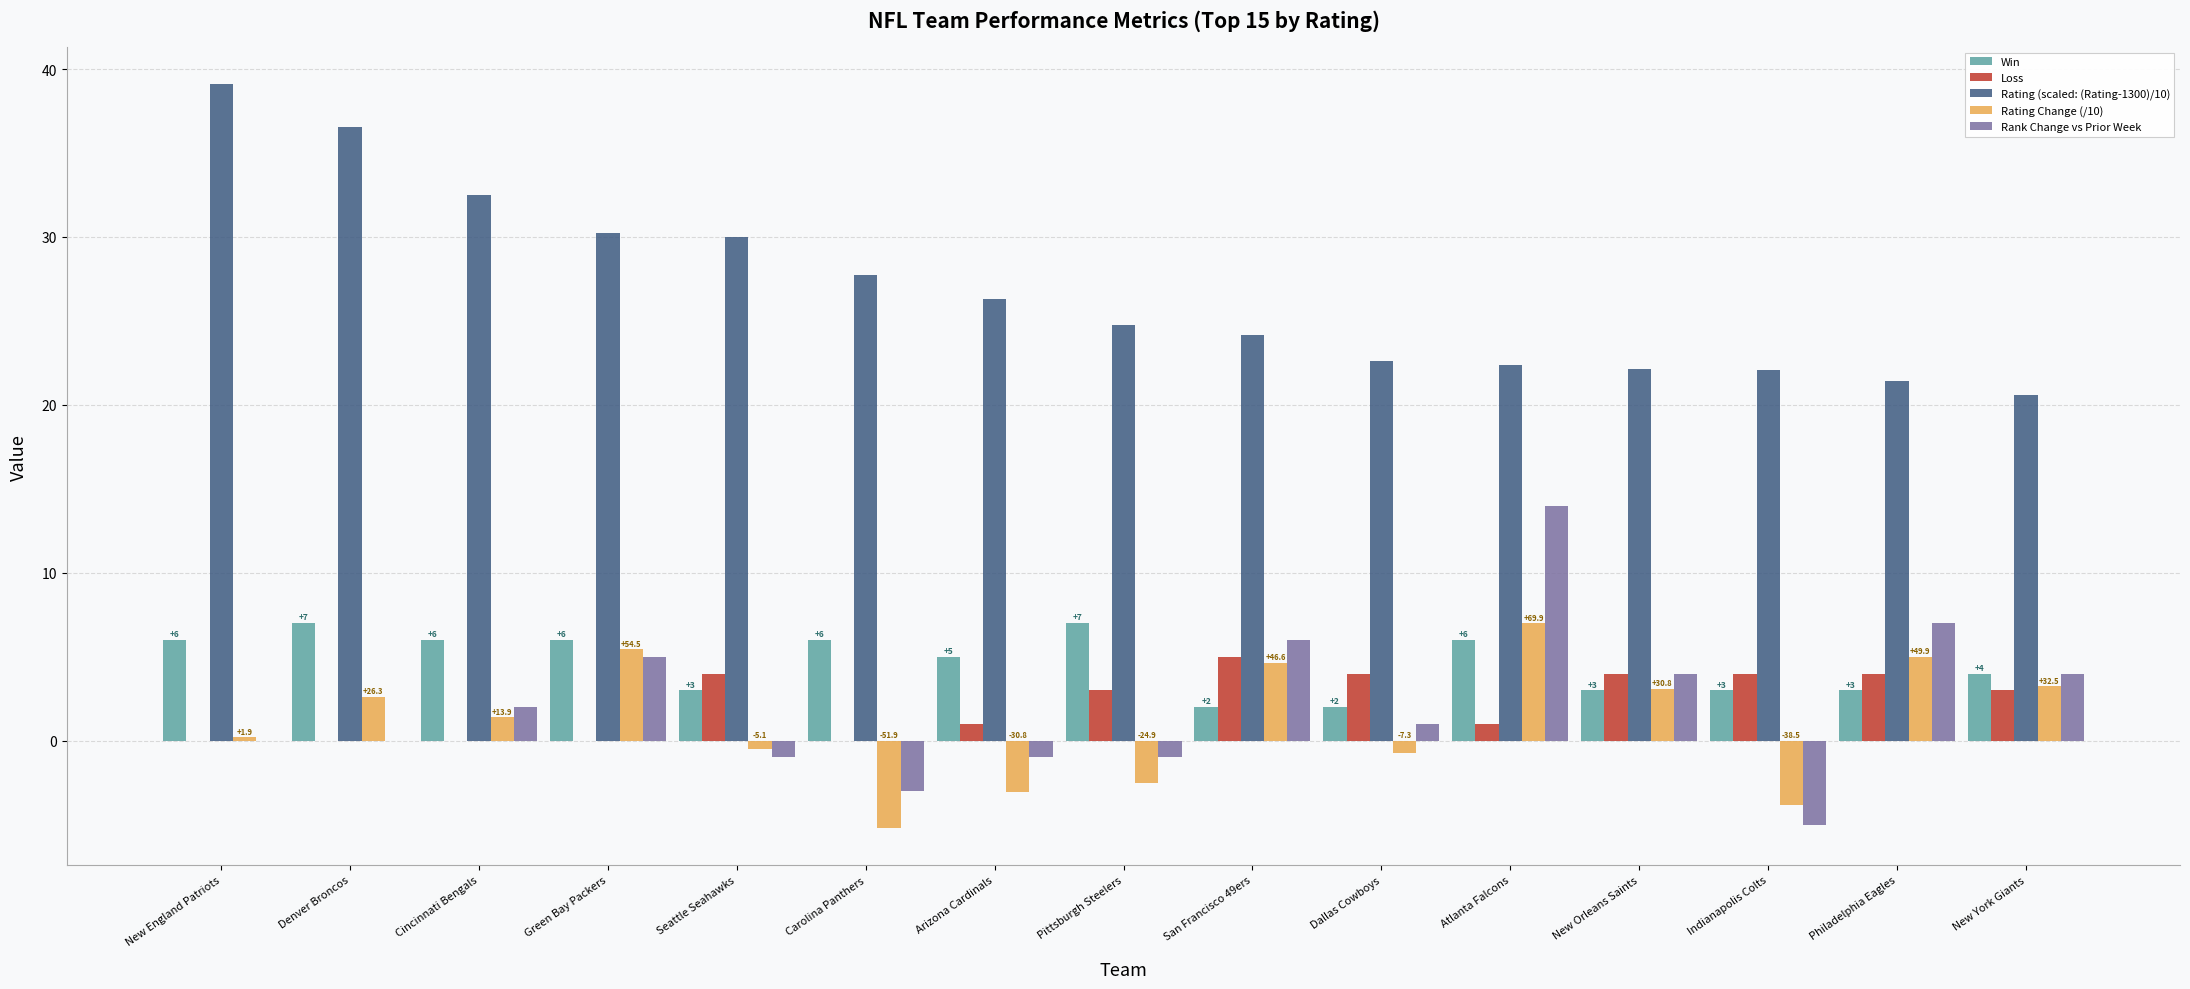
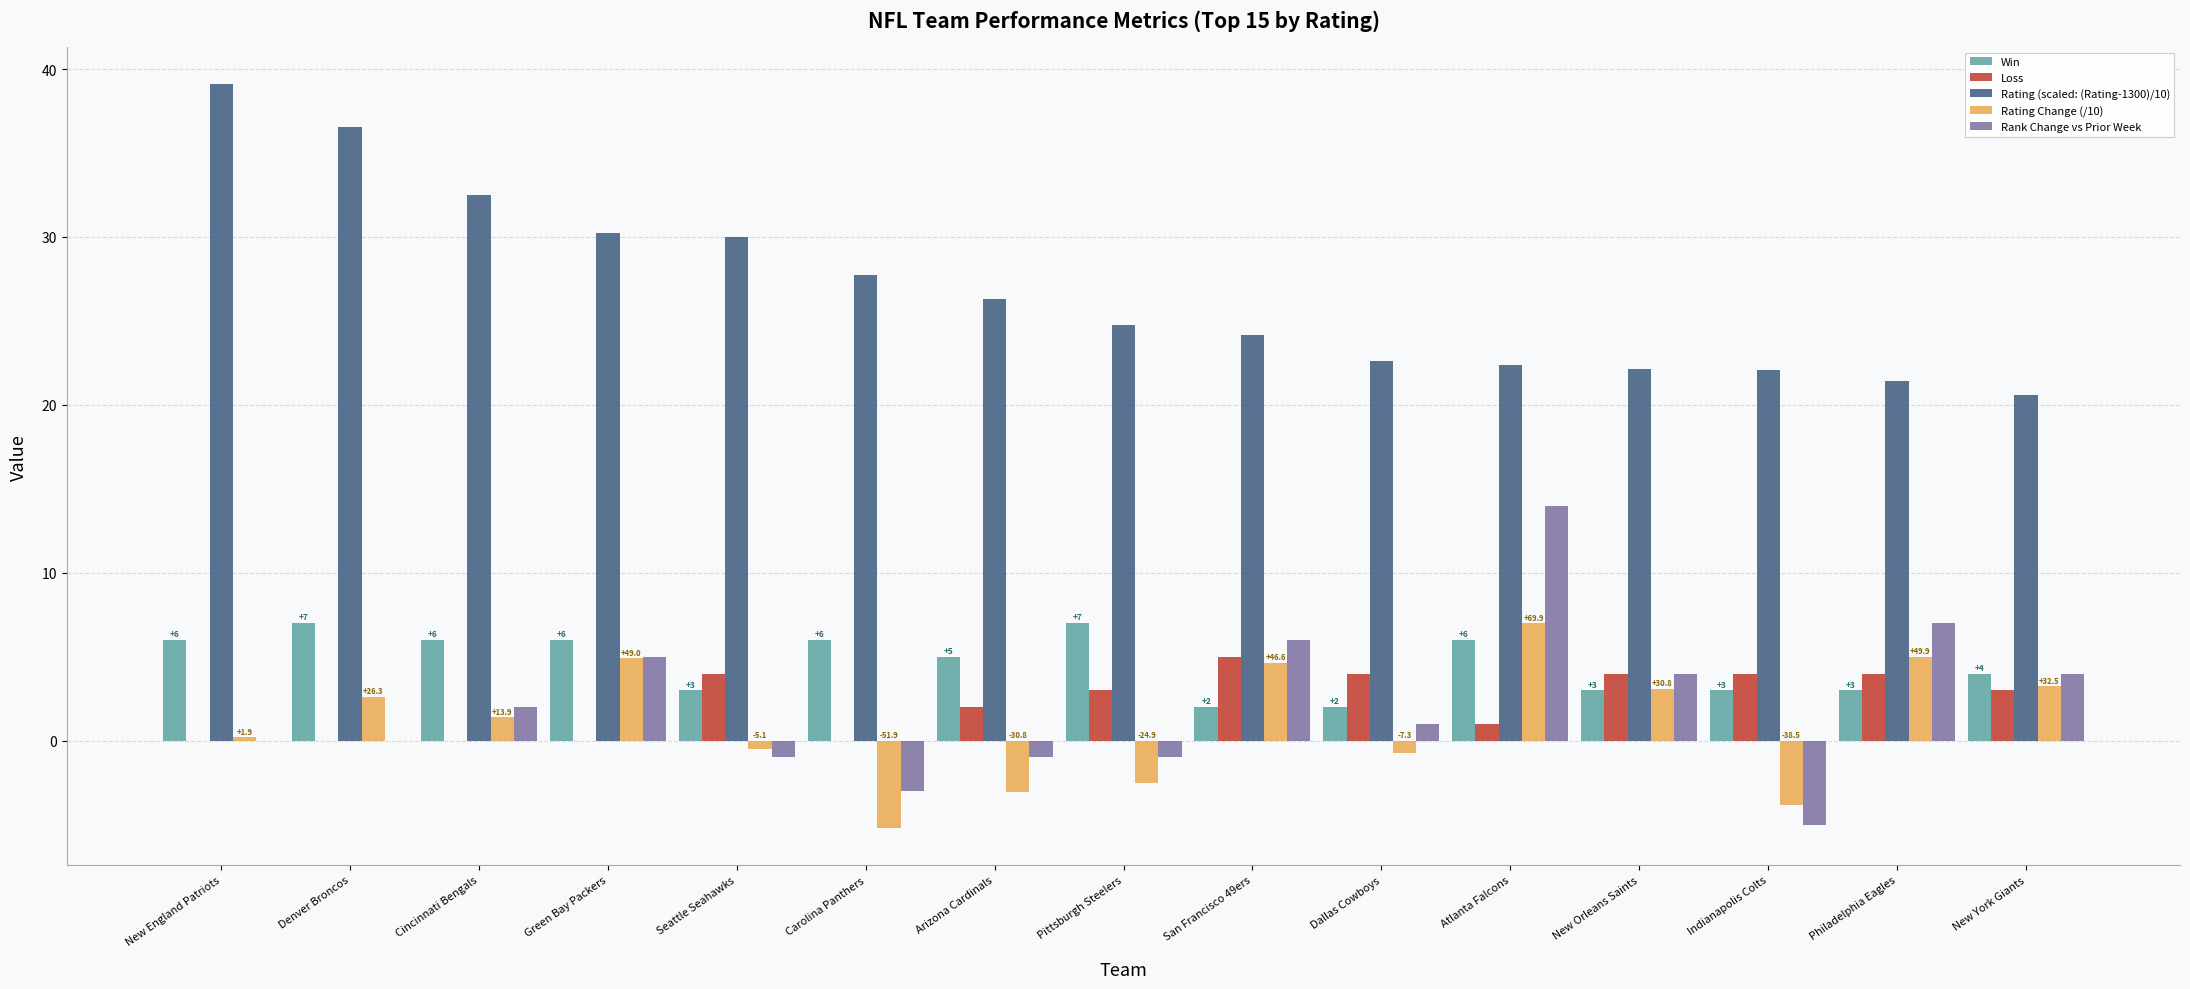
Rating Change (/10), Green Bay Packers: +54.5 -> +49.0
Loss, Arizona Cardinals: 1 -> 2
